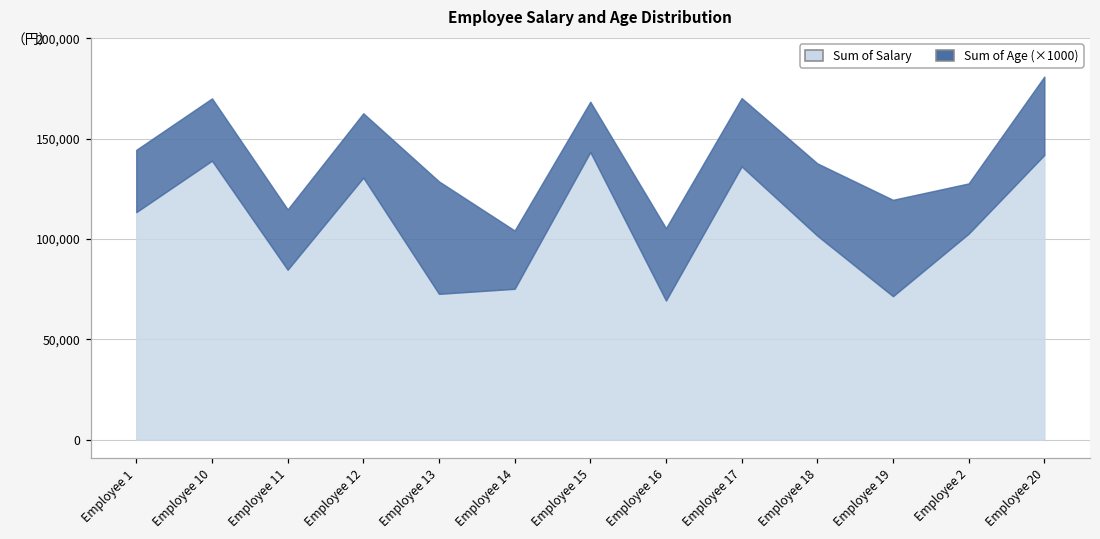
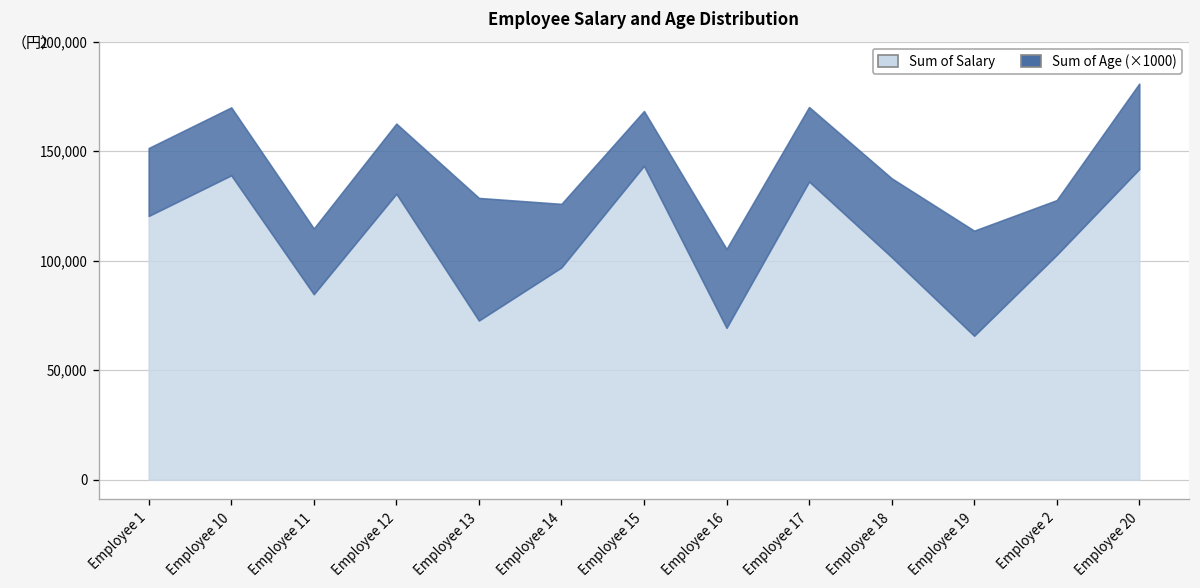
Sum of Salary, Employee 1: 113,000 -> 120,000
Sum of Salary, Employee 14: 75,000 -> 97,000
Sum of Salary, Employee 19: 71,000 -> 66,000
